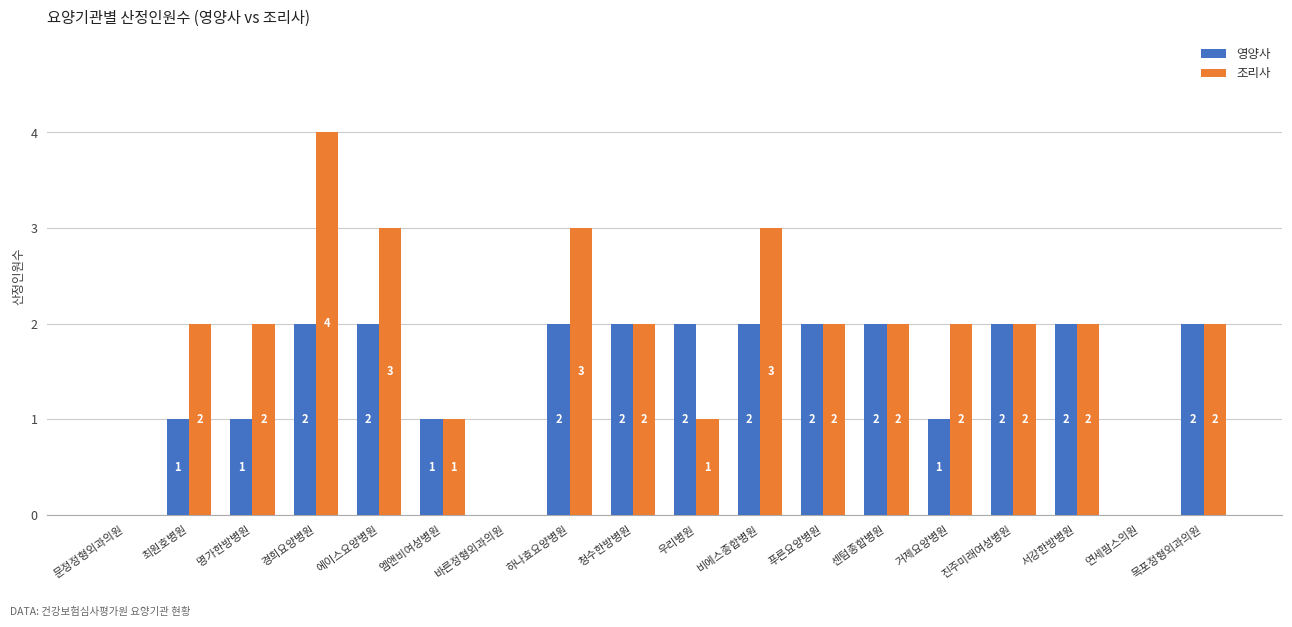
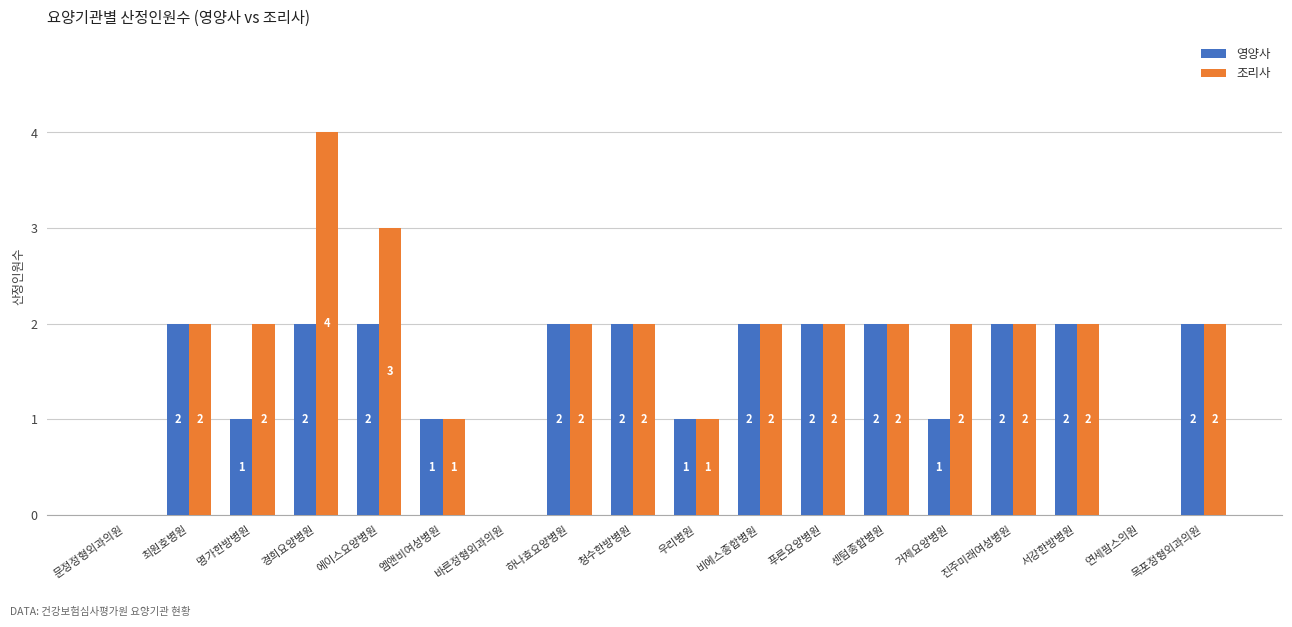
영양사, 최원호병원: 1 -> 2
조리사, 하나효요양병원: 3 -> 2
영양사, 우리병원: 2 -> 1
조리사, 비에스종합병원: 3 -> 2
